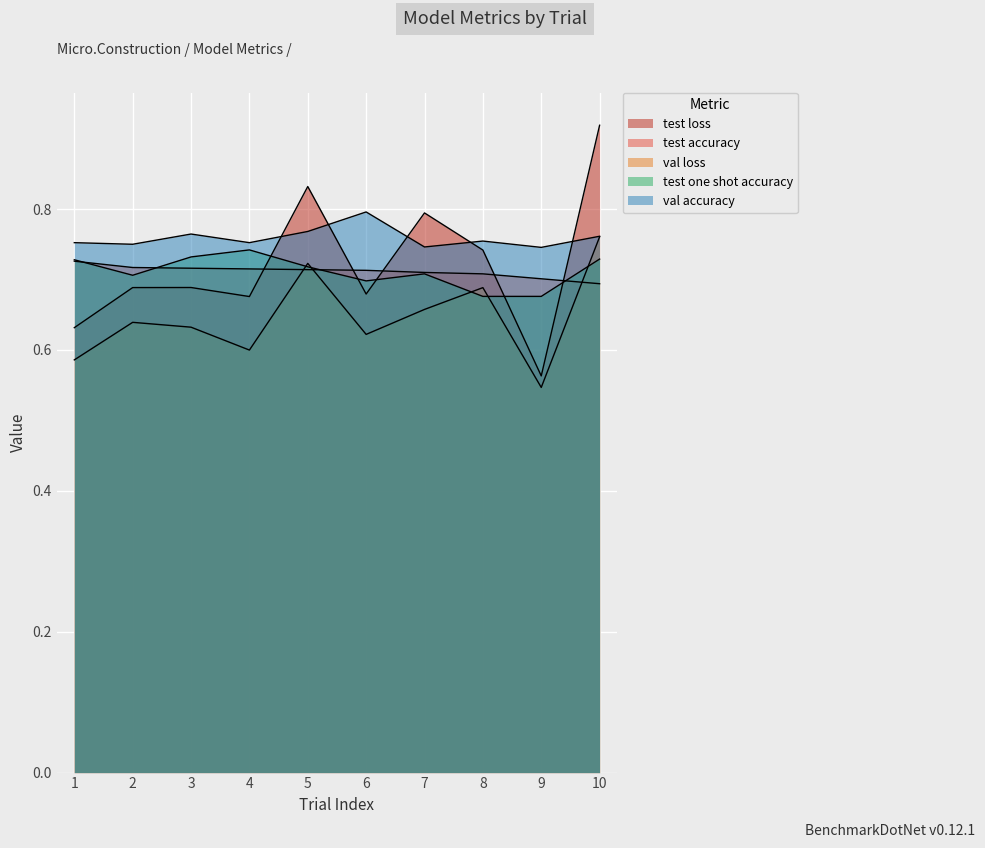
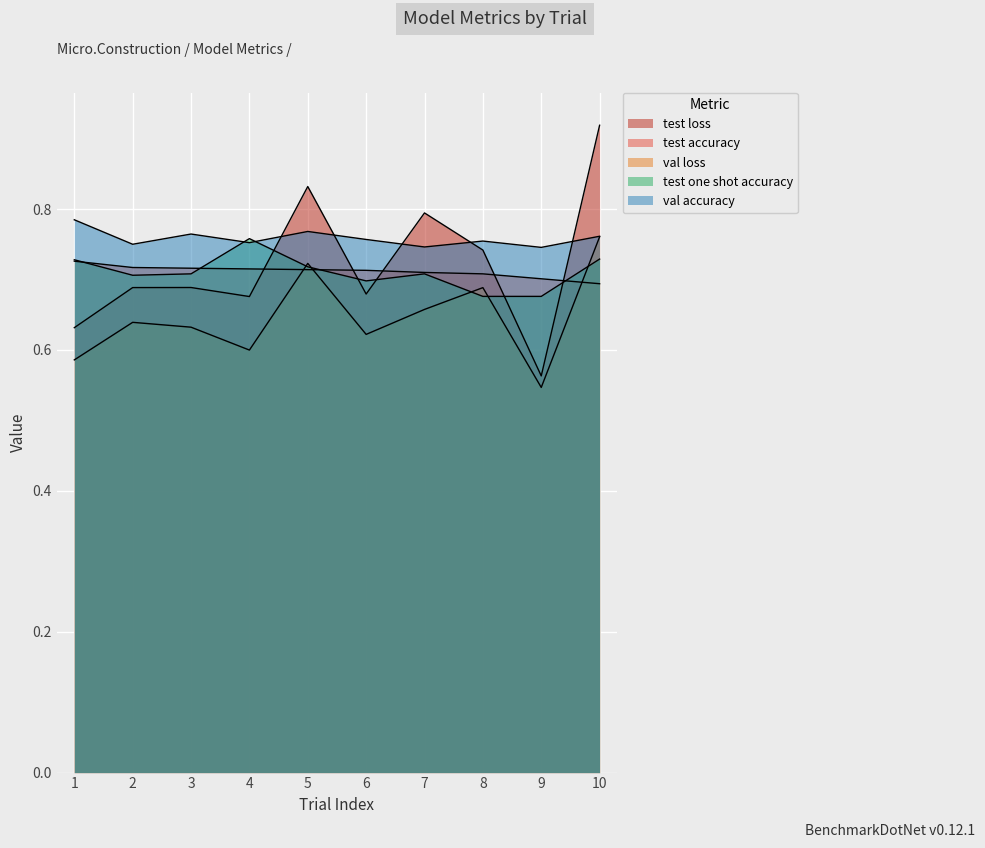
val accuracy, 1: 0.75 -> 0.78
test one shot accuracy, 3: 0.73 -> 0.71
test one shot accuracy, 4: 0.74 -> 0.76
val accuracy, 6: 0.80 -> 0.76
